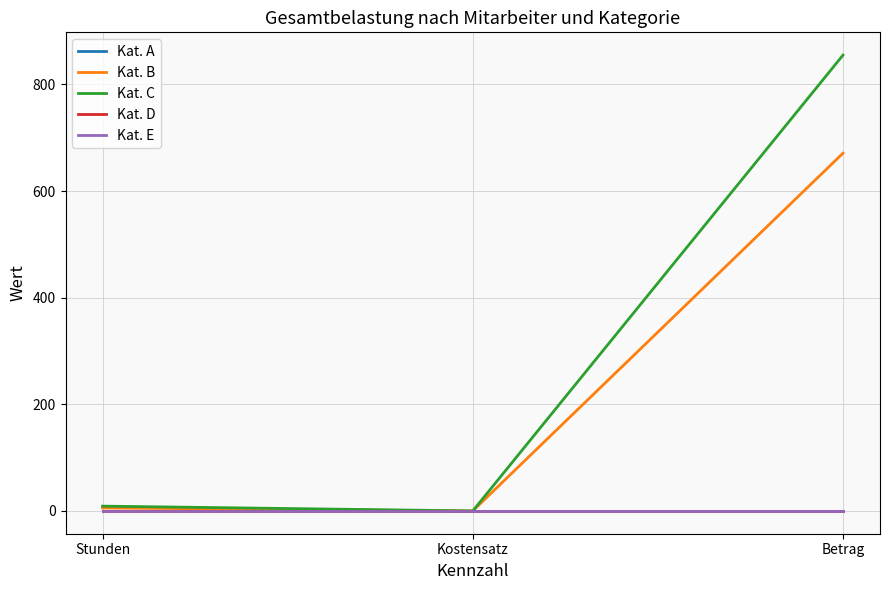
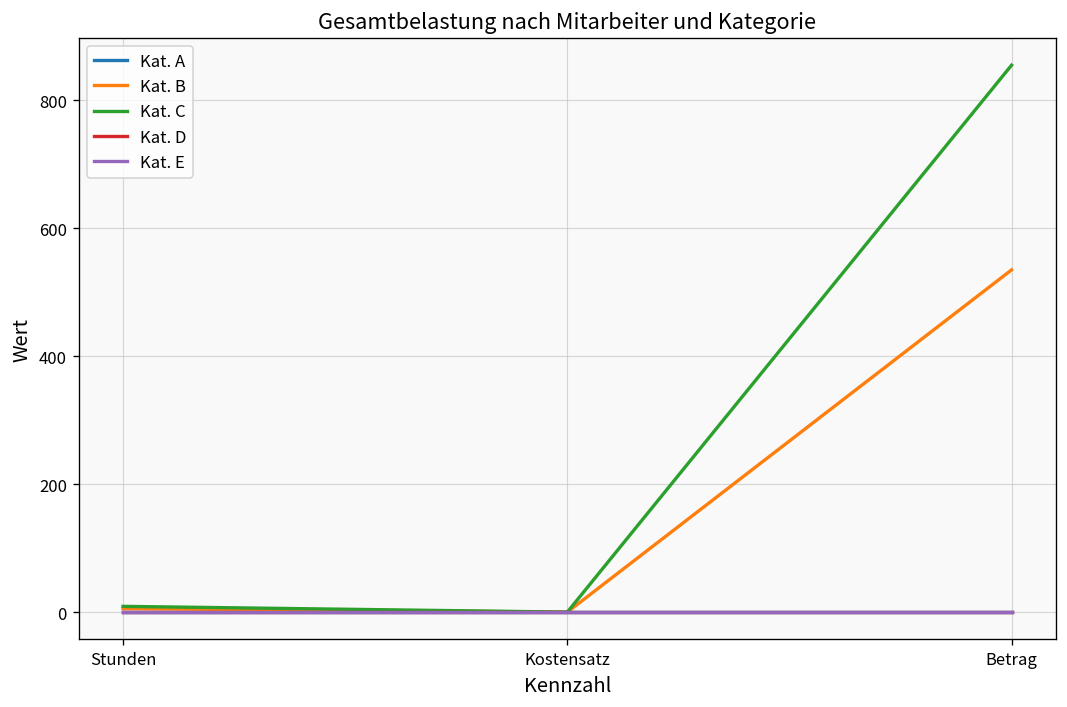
Kat. B, Betrag: 670 -> 540
